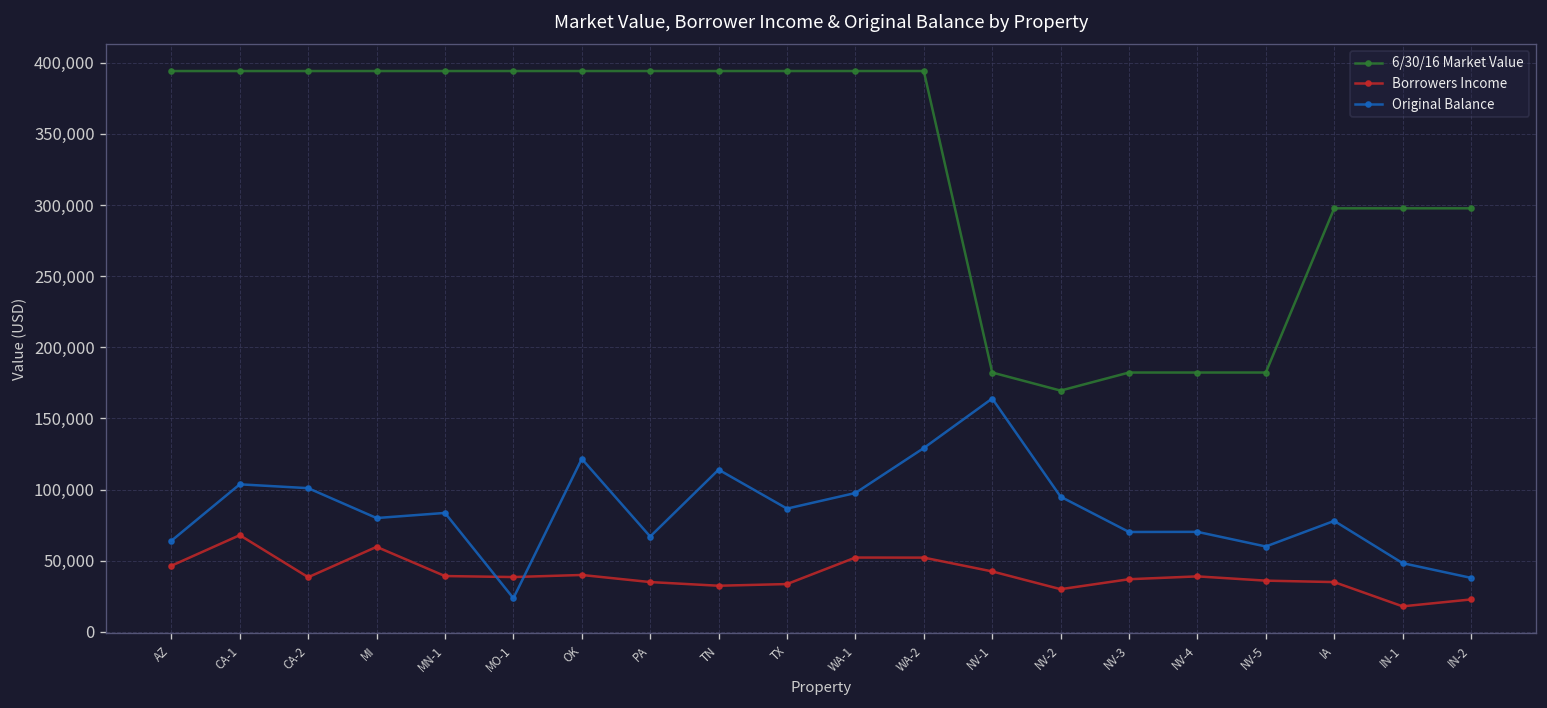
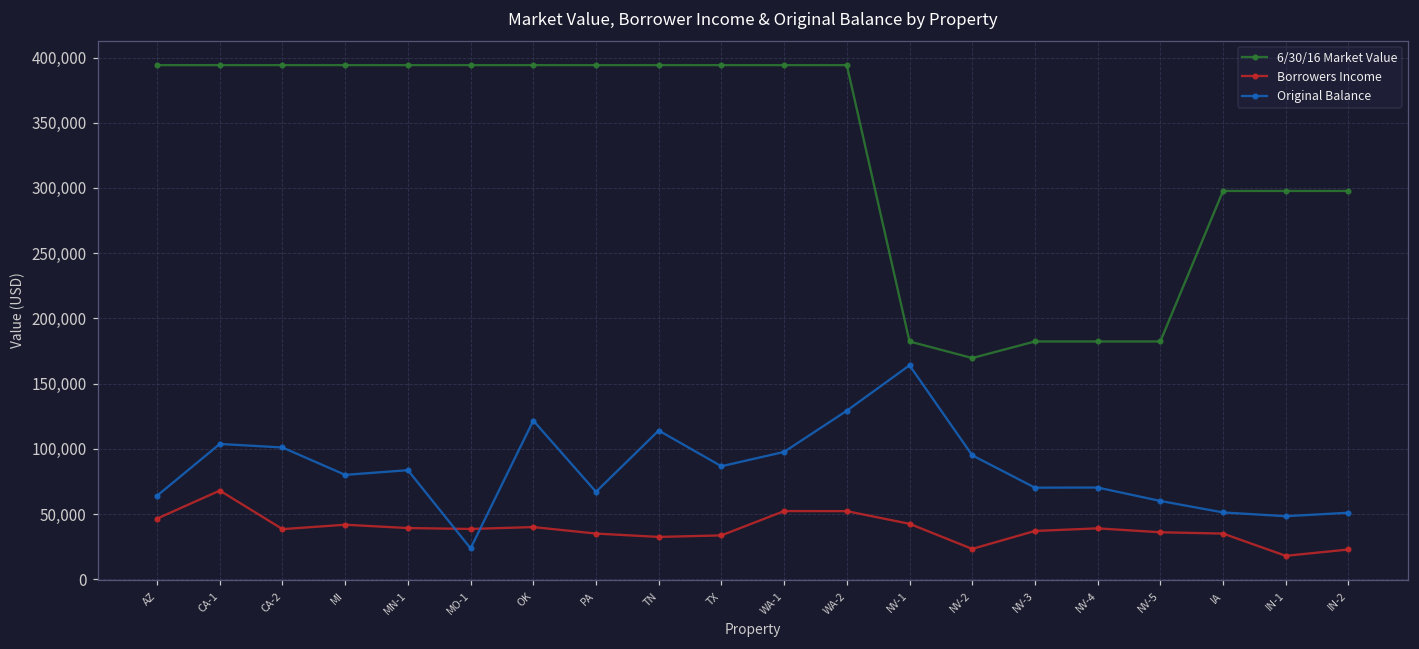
Borrowers Income, MI: 60,000 -> 42,000
Borrowers Income, NV-2: 30,000 -> 23,000
Original Balance, IA: 78,000 -> 51,000
Original Balance, IN-2: 38,000 -> 51,000
